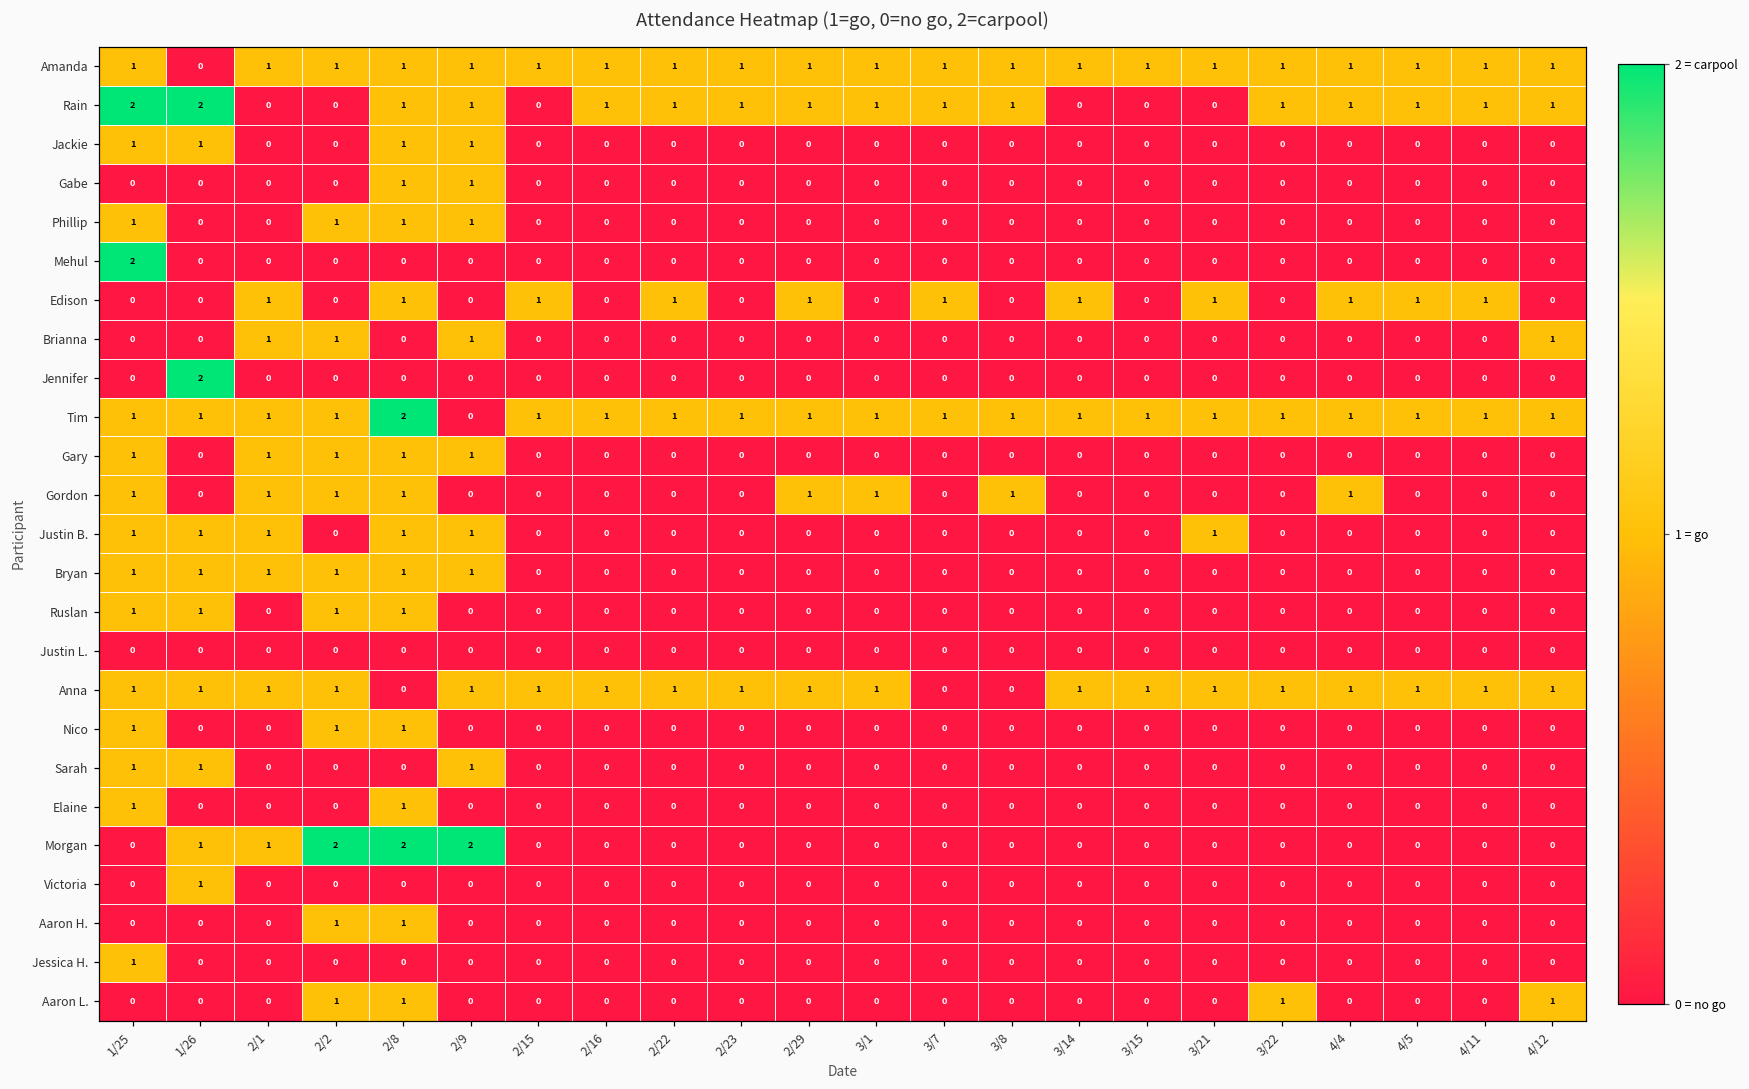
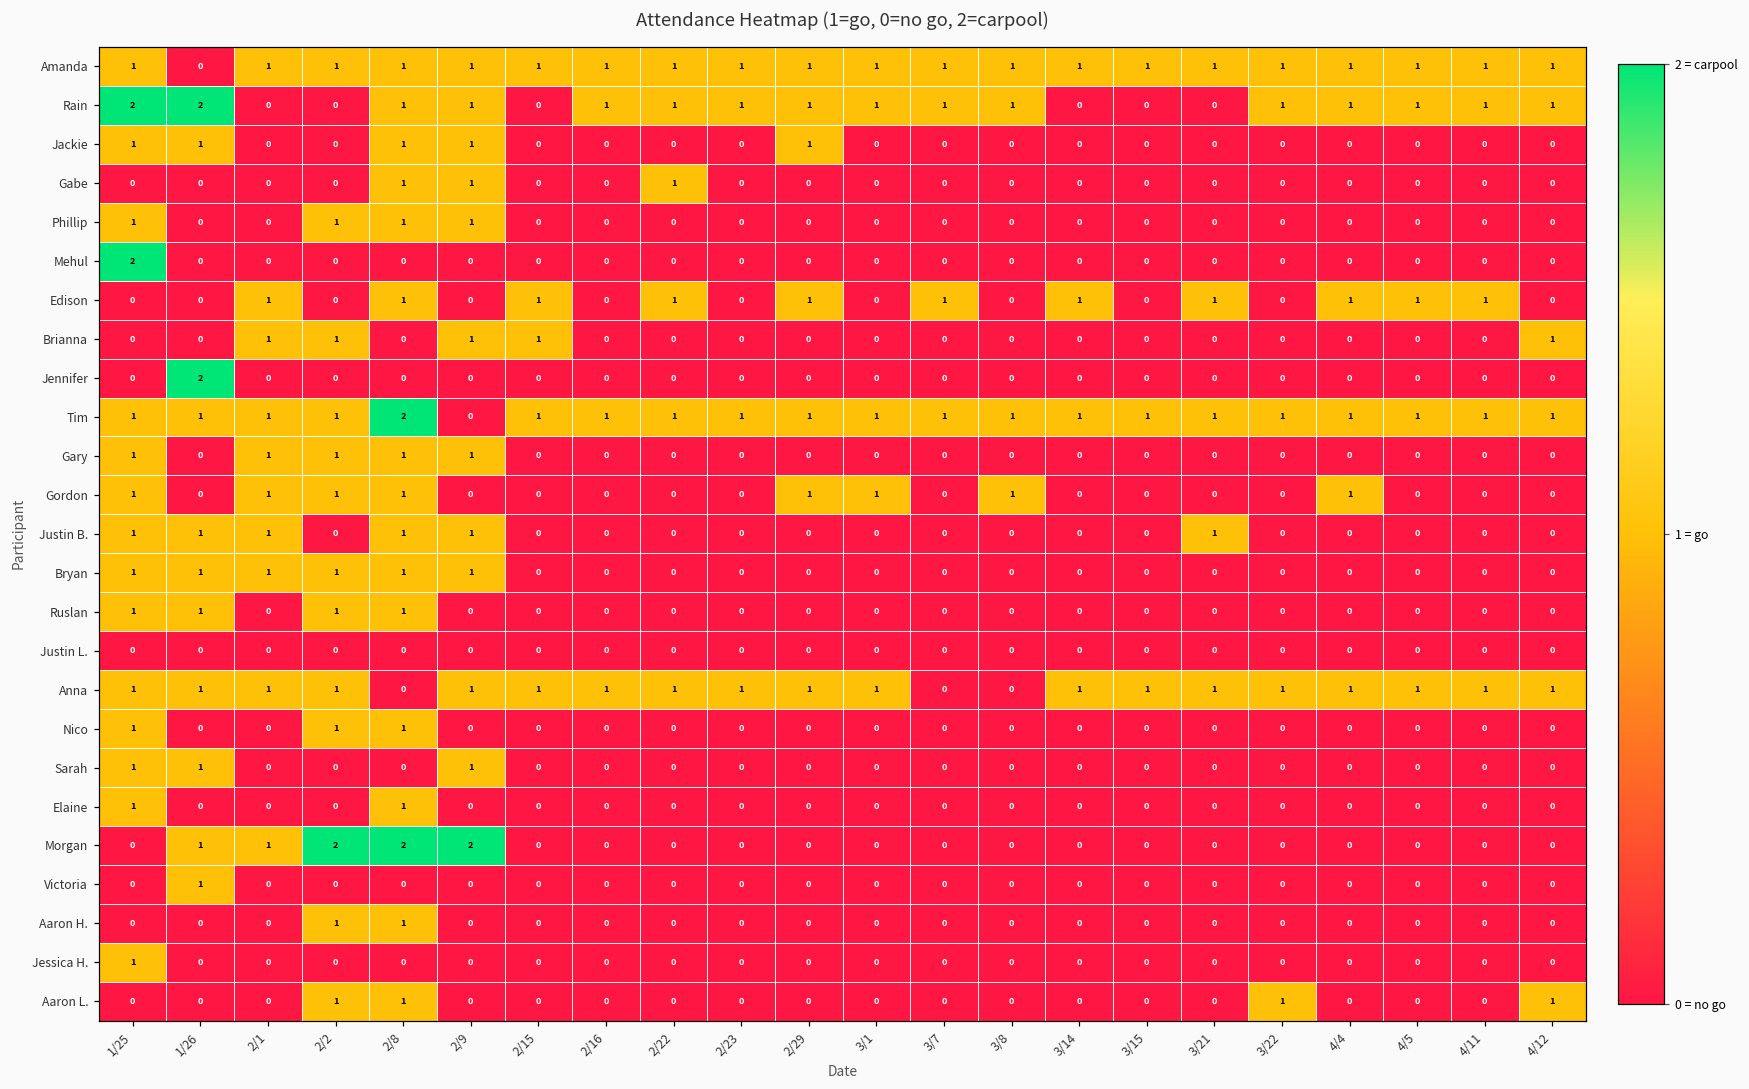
Jackie, 2/29: 0 -> 1
Gabe, 2/22: 0 -> 1
Brianna, 2/15: 0 -> 1
